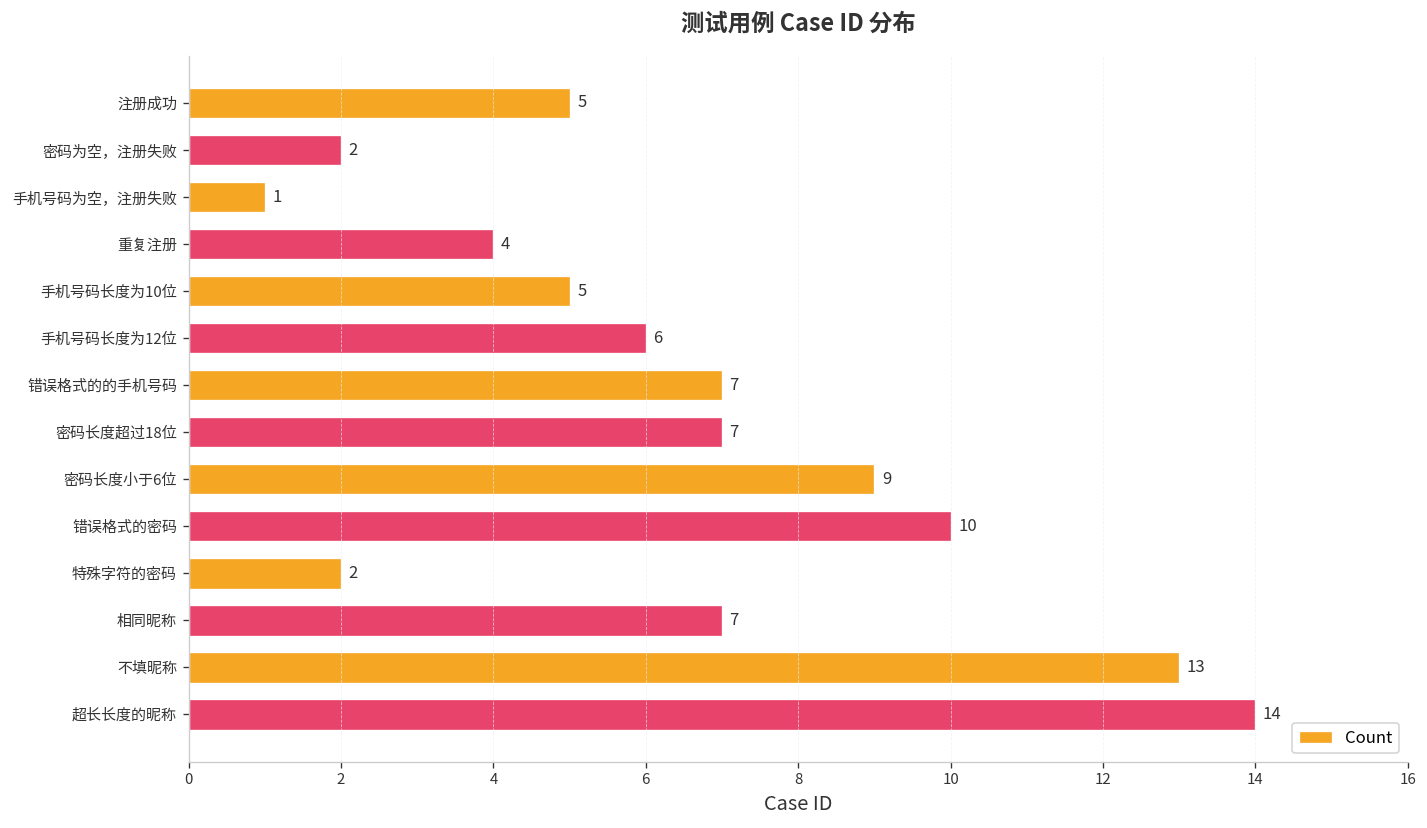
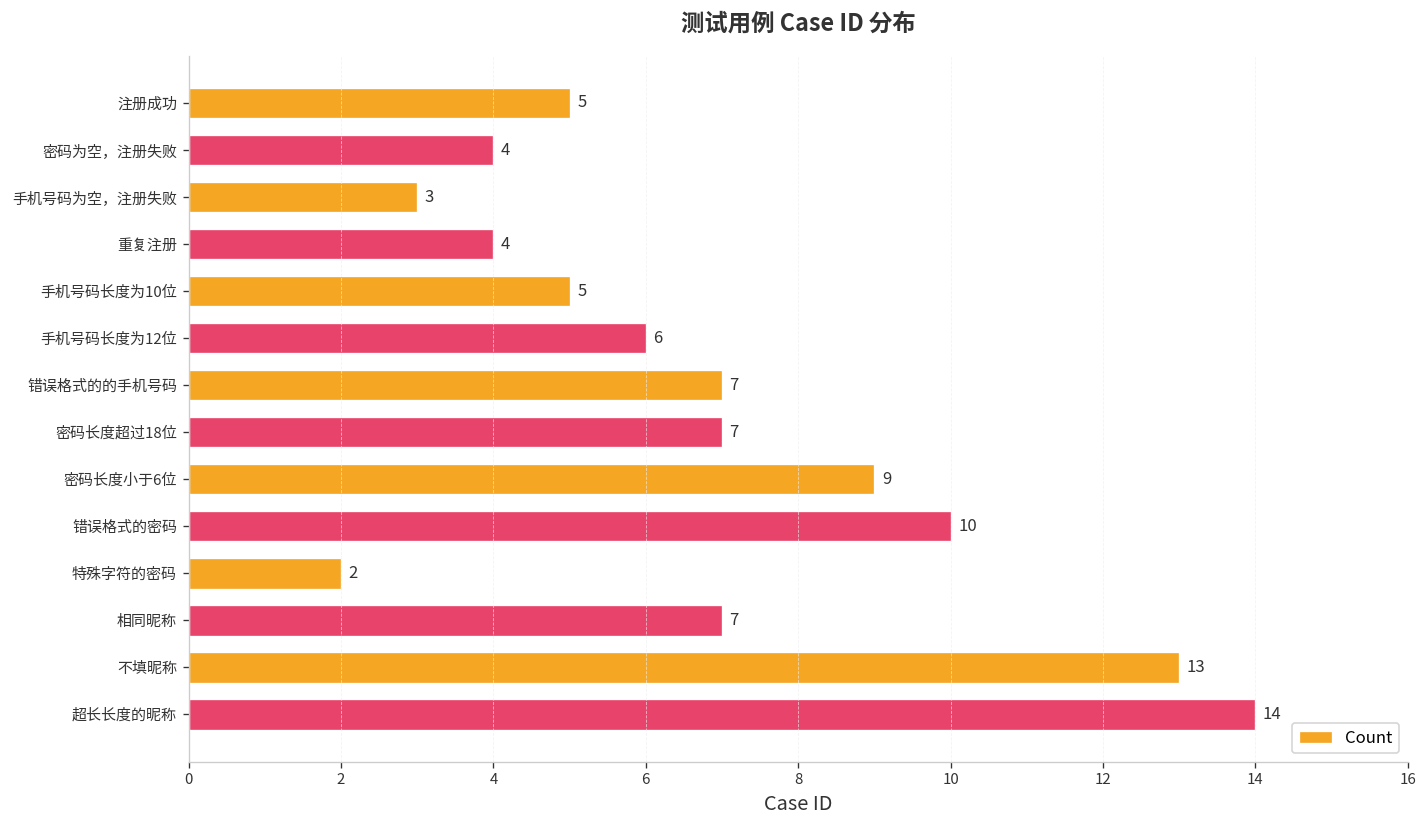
密码为空，注册失败: 2 -> 4
手机号码为空，注册失败: 1 -> 3
